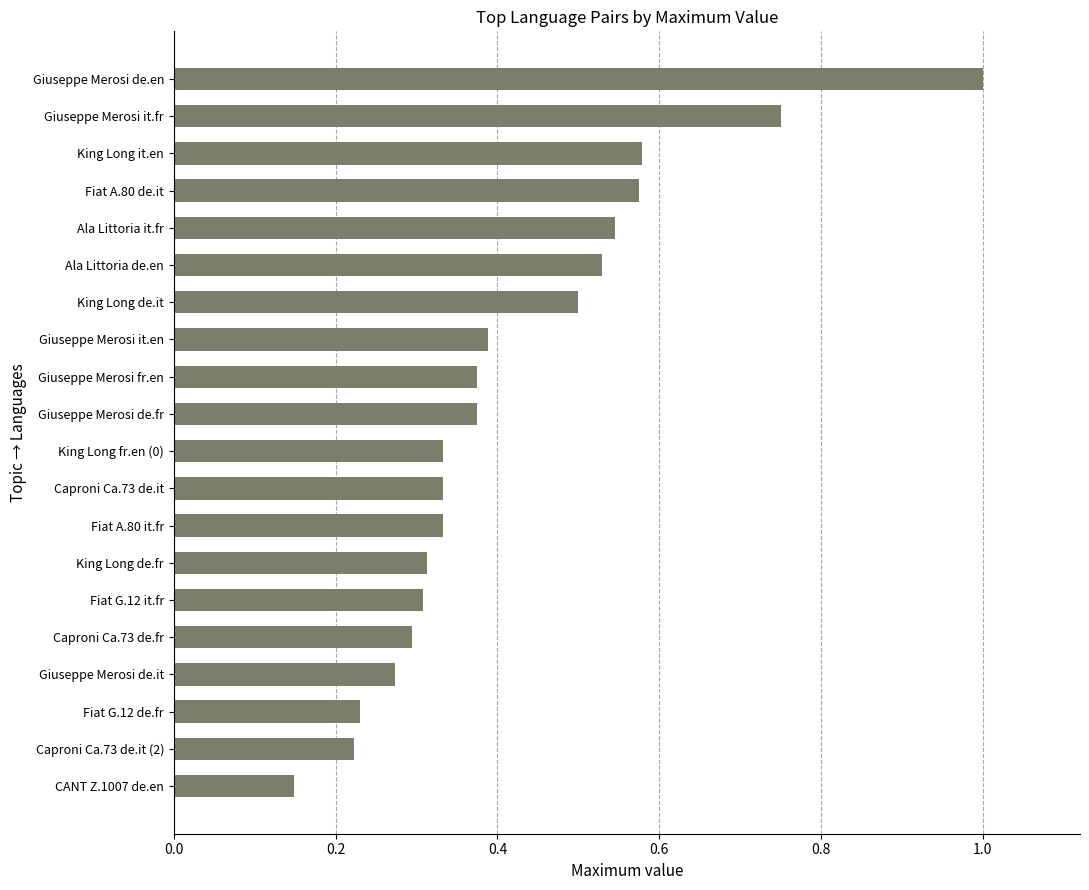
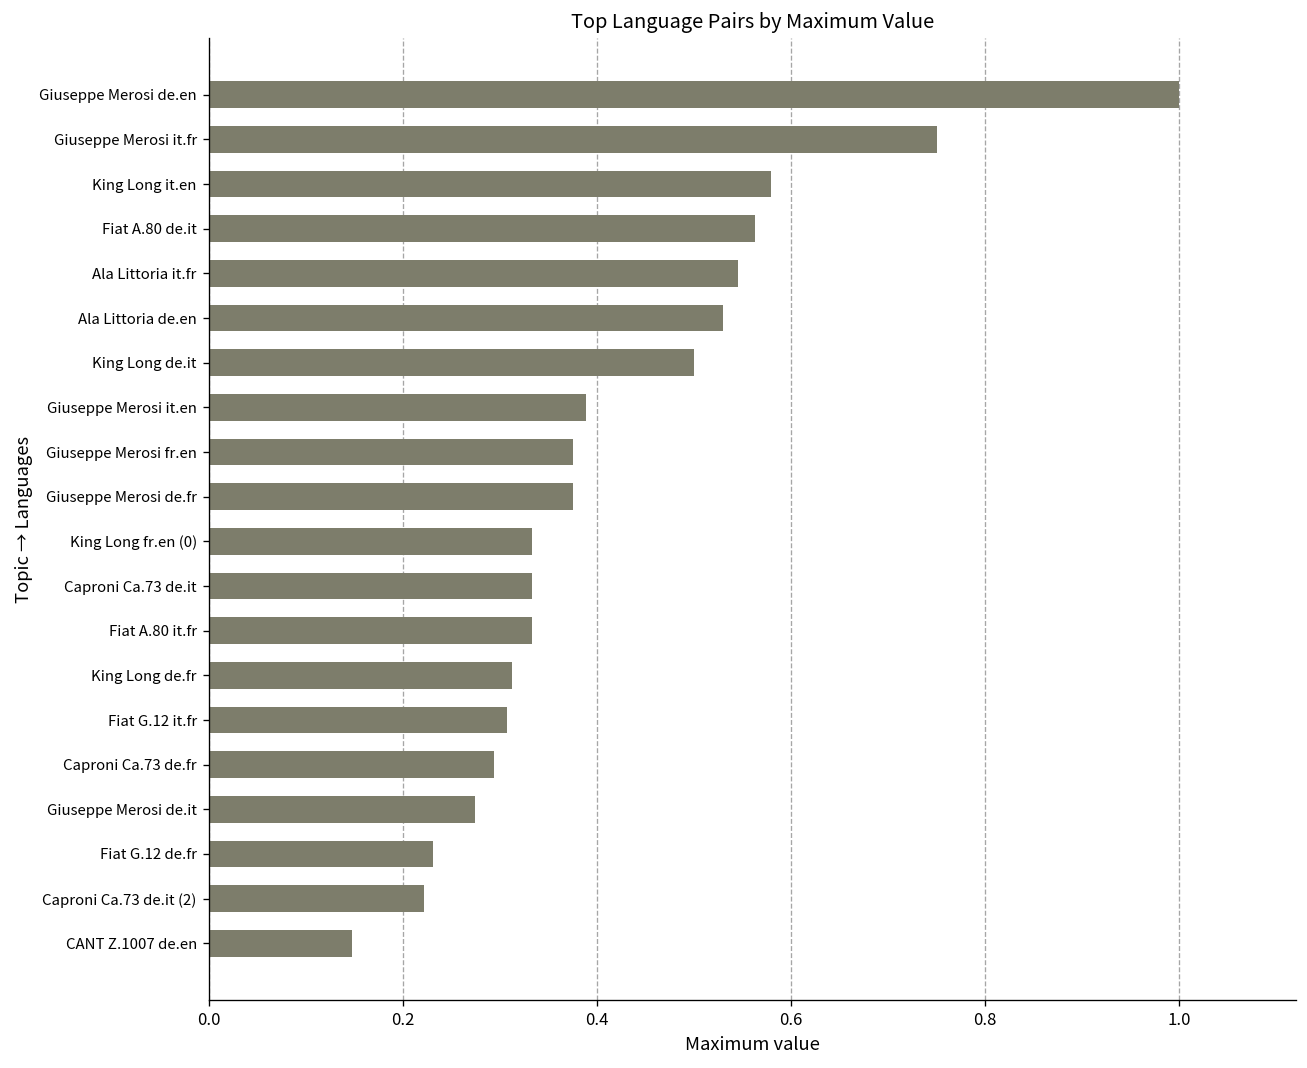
Fiat A.80 de.it: 0.58 -> 0.56
